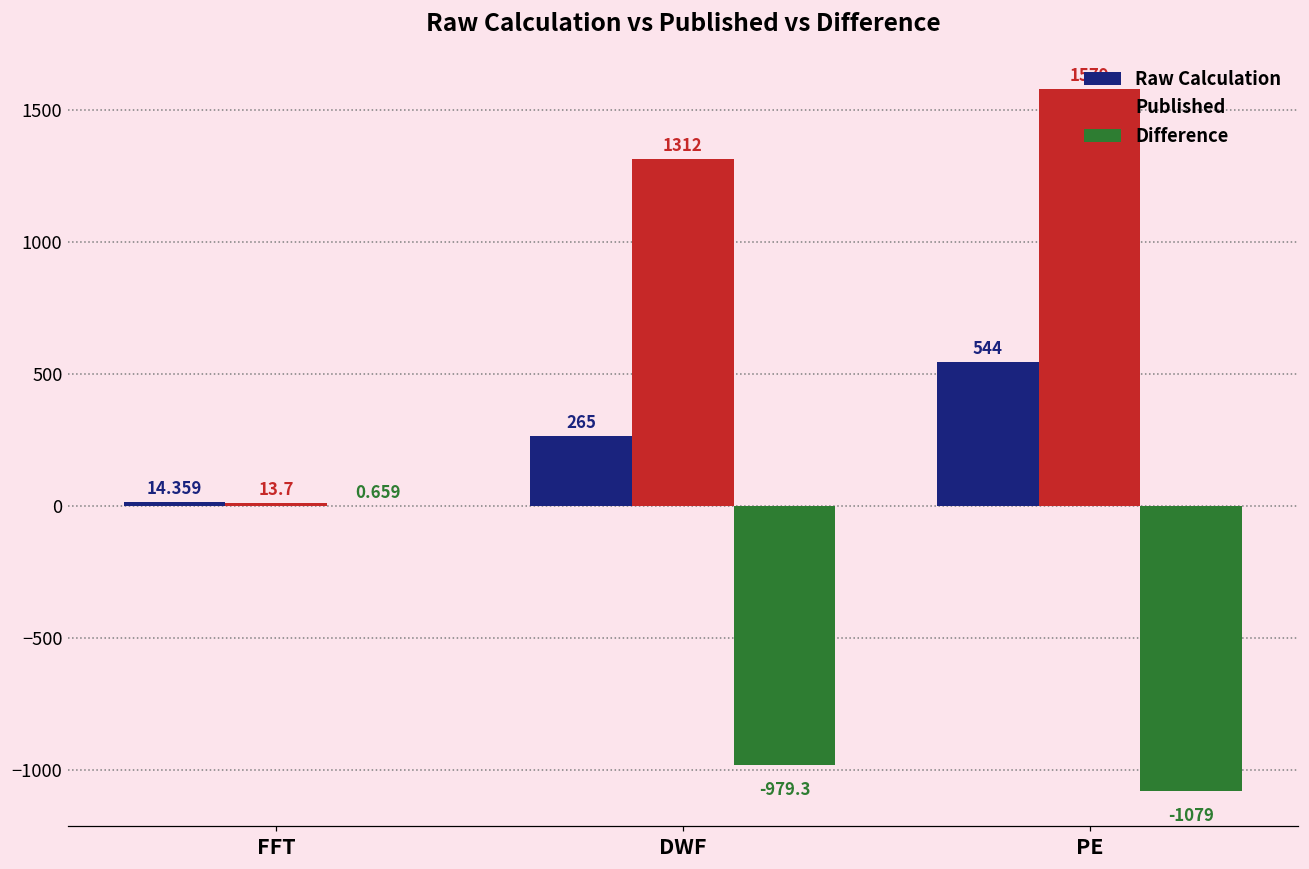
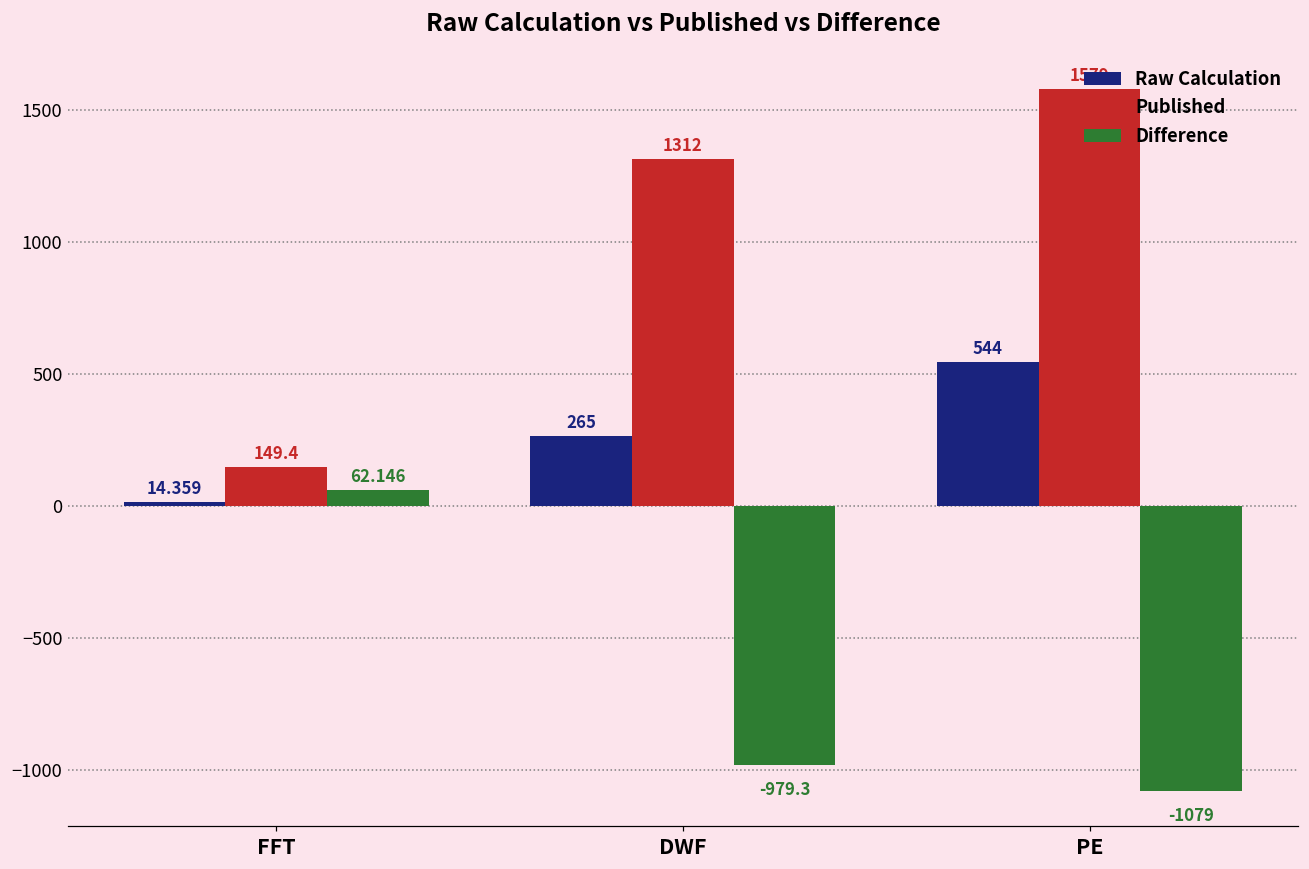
Published, FFT: 13.7 -> 149.4
Difference, FFT: 0.659 -> 62.146
